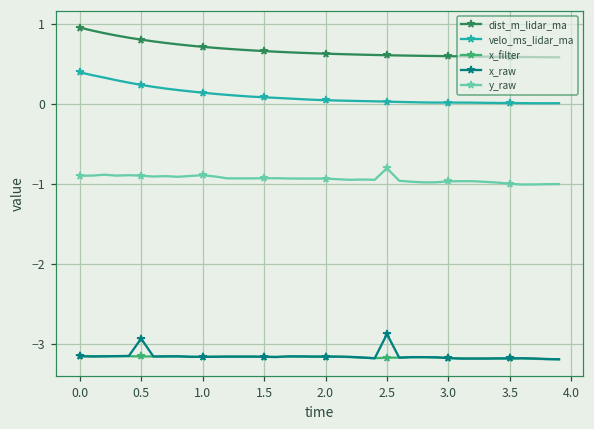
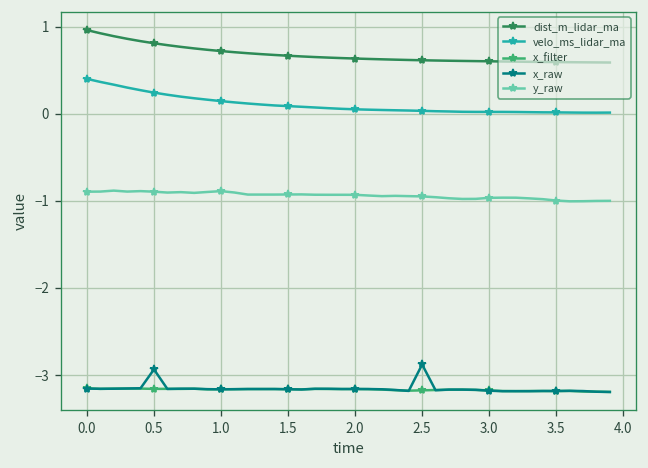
y_raw, 2.5: -0.8 -> -0.9
